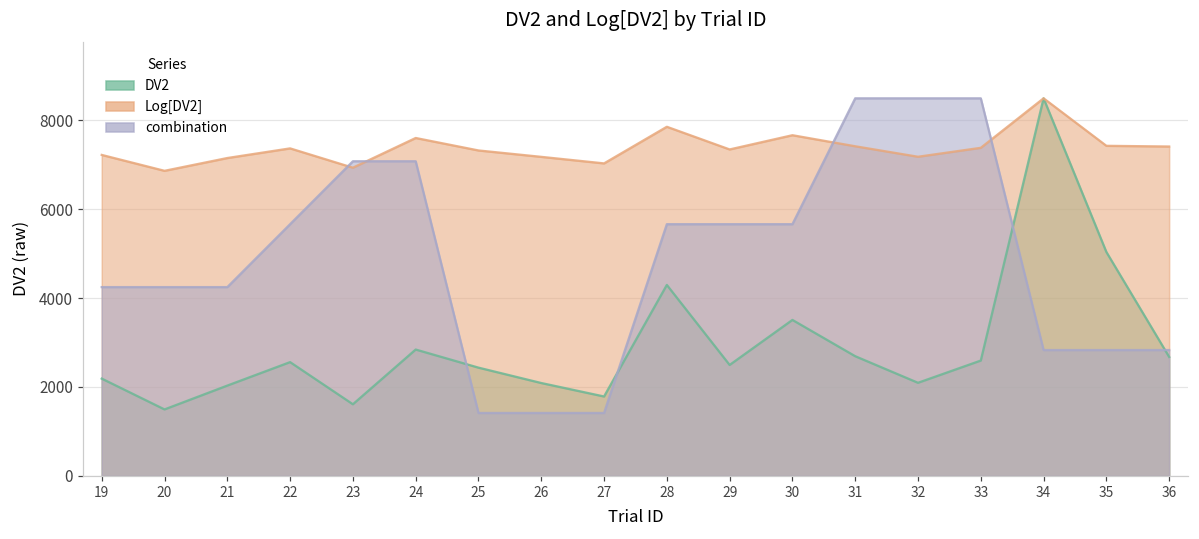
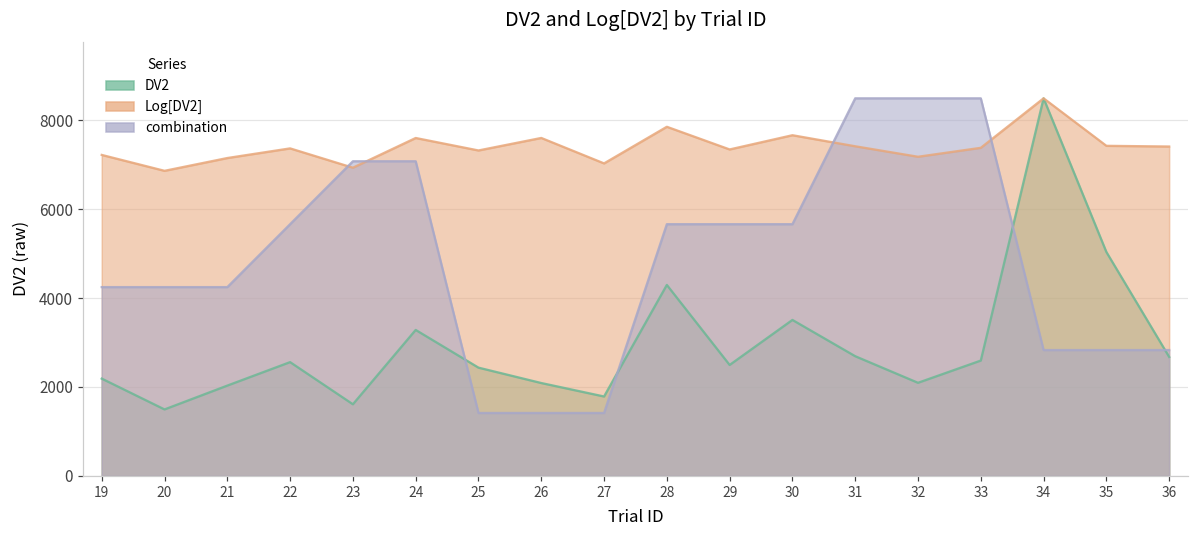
DV2, 24: 2800 -> 3300
Log[DV2], 26: 7200 -> 7600
